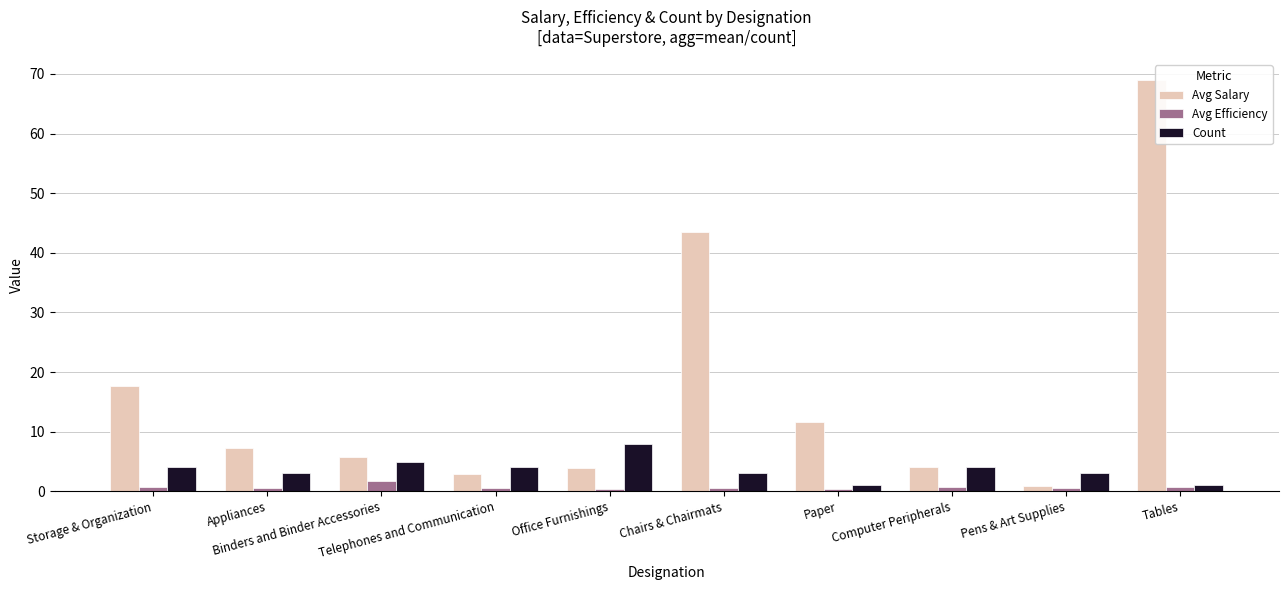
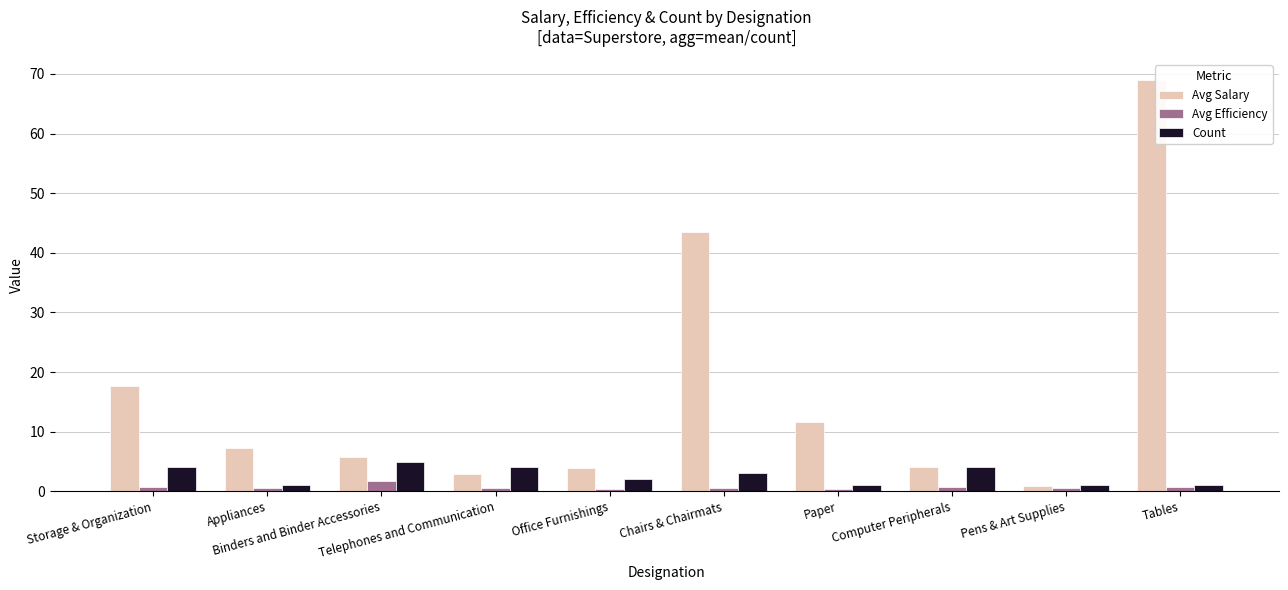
Count, Appliances: 3 -> 1
Count, Office Furnishings: 8 -> 2
Count, Pens & Art Supplies: 3 -> 1
